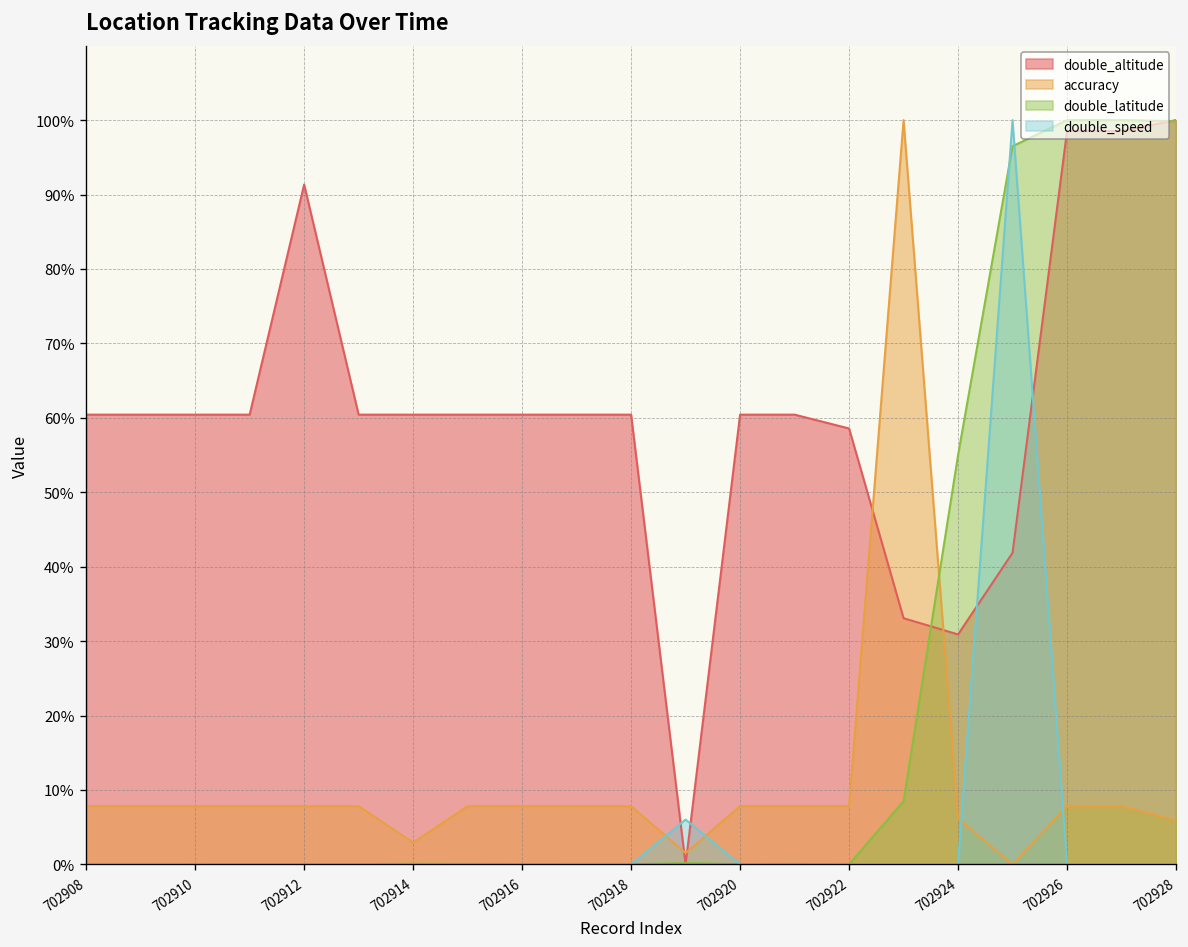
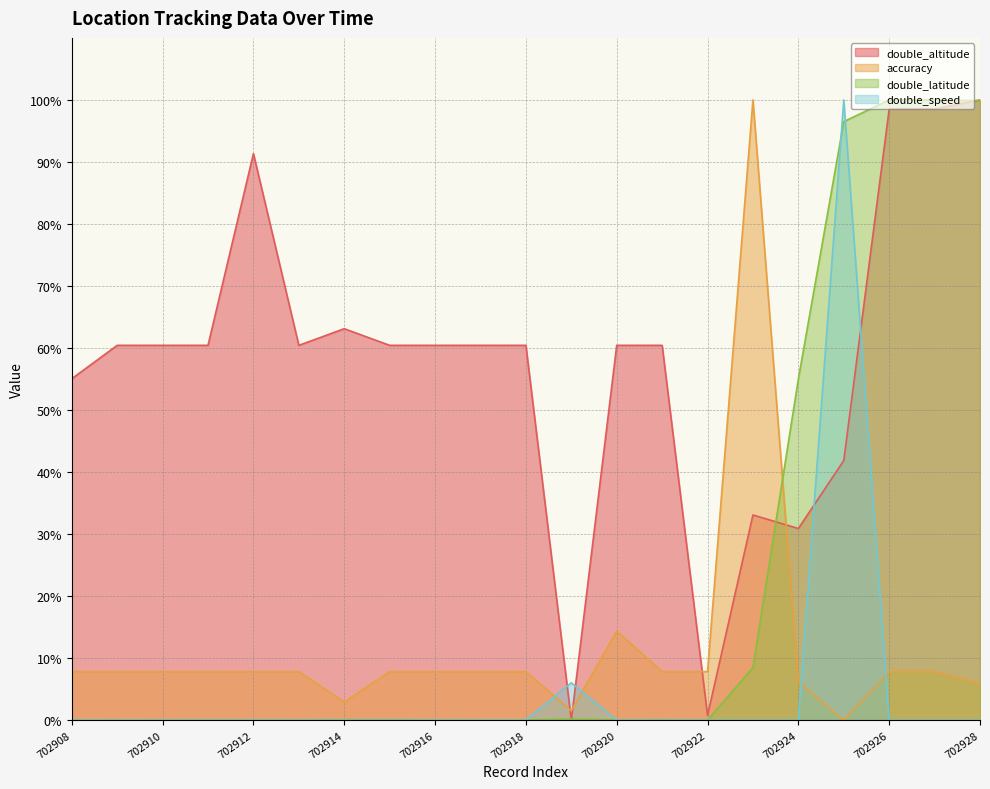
double_altitude, 702908: 60% -> 55%
double_altitude, 702914: 60% -> 63%
accuracy, 702920: 8% -> 14%
double_altitude, 702922: 59% -> 1%
